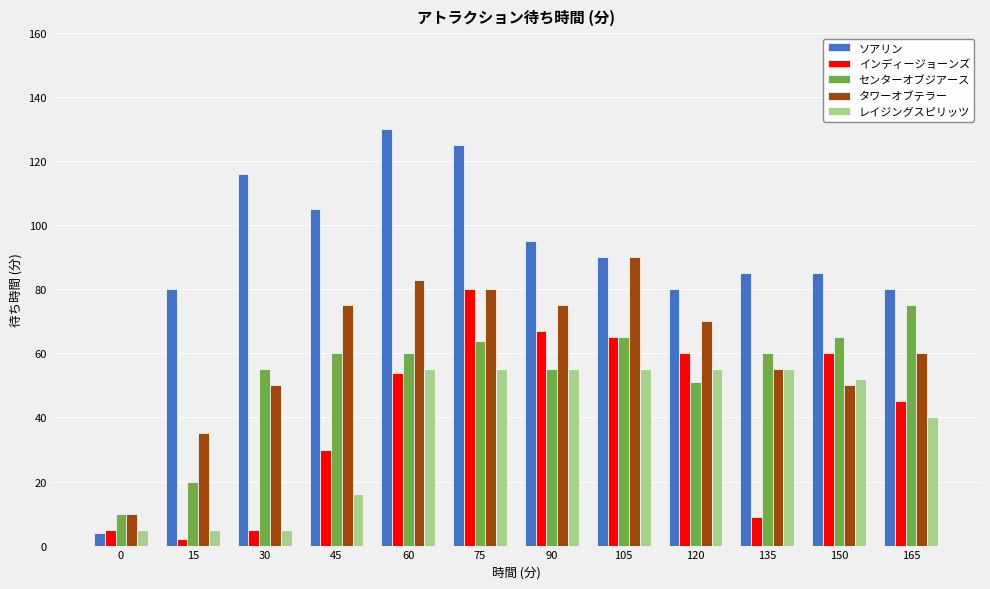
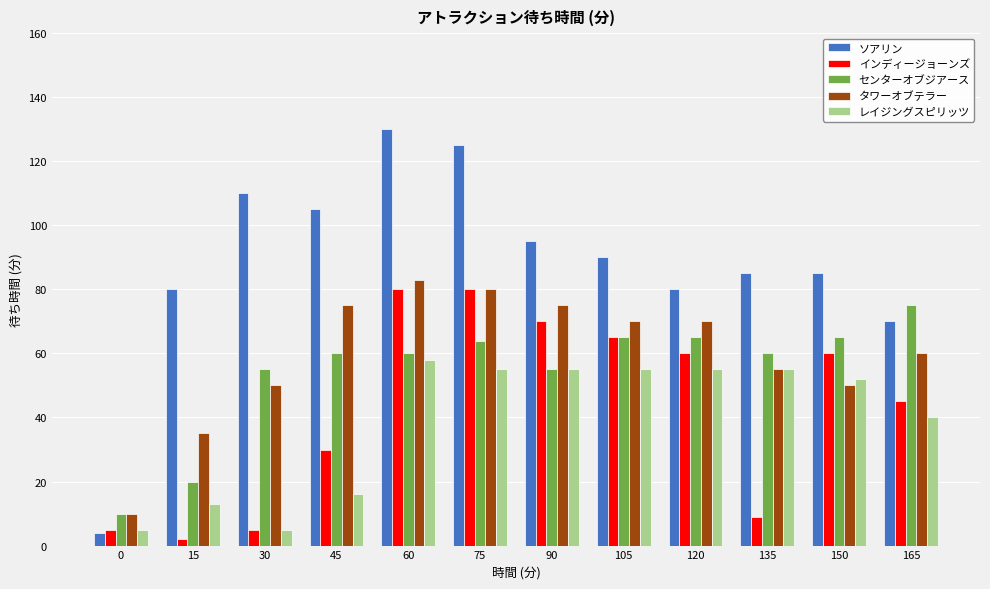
レイジングスピリッツ, 15: 5 -> 13
ソアリン, 30: 116 -> 110
インディージョーンズ, 60: 54 -> 80
レイジングスピリッツ, 60: 55 -> 58
インディージョーンズ, 90: 67 -> 70
タワーオブテラー, 105: 90 -> 70
センターオブジアース, 120: 51 -> 65
ソアリン, 165: 80 -> 70
